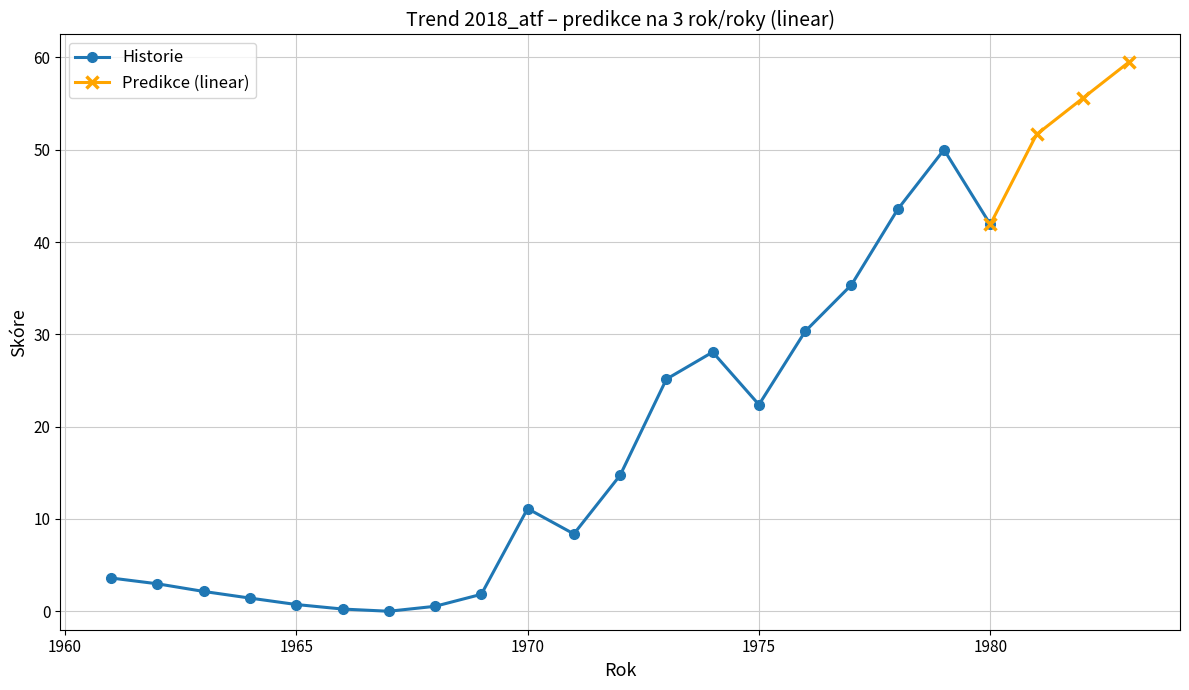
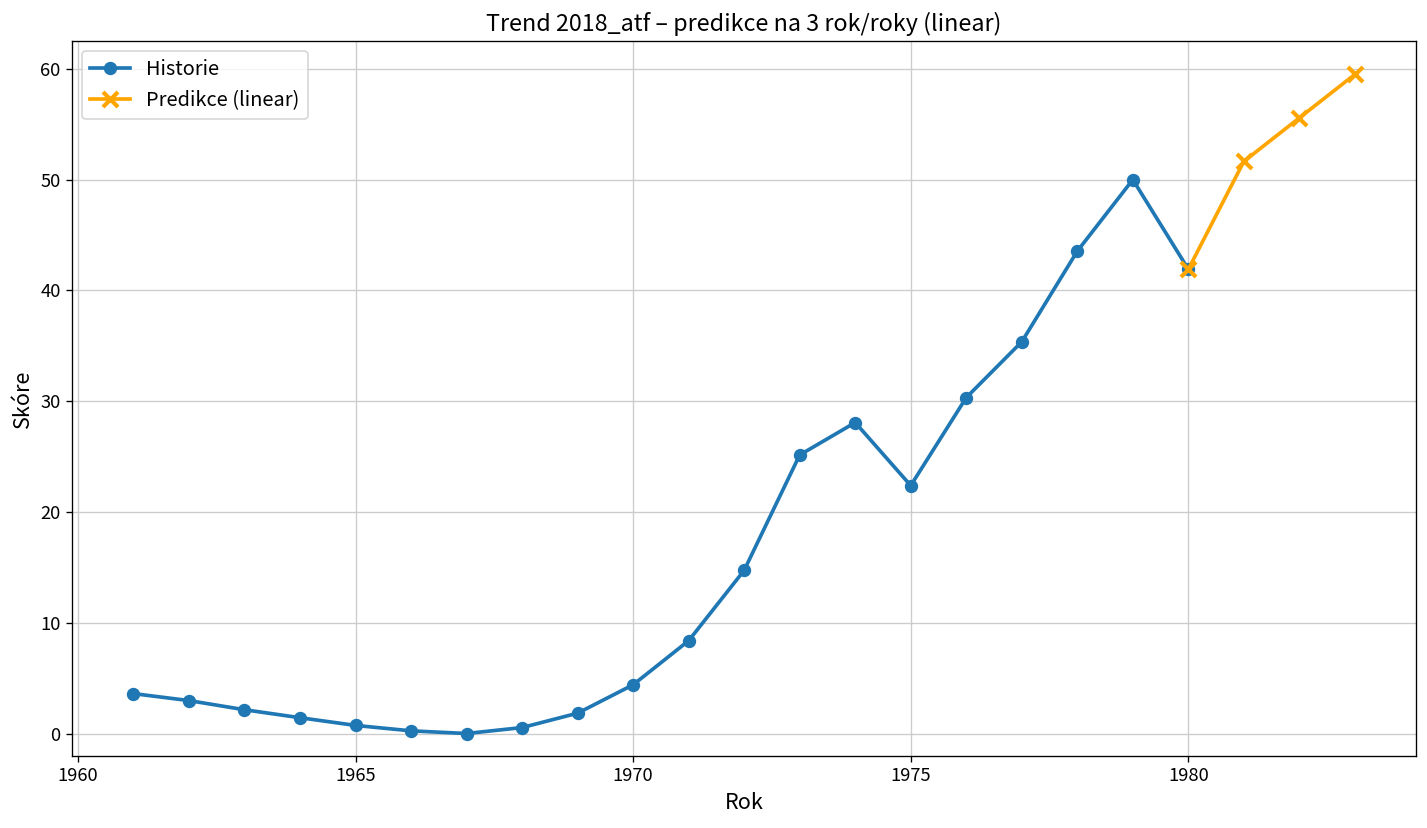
Historie, 1970: 11 -> 4
